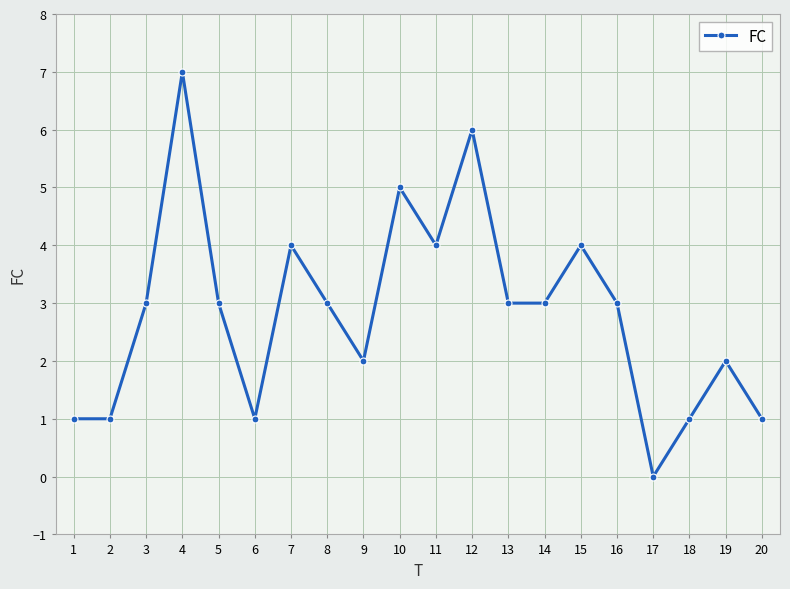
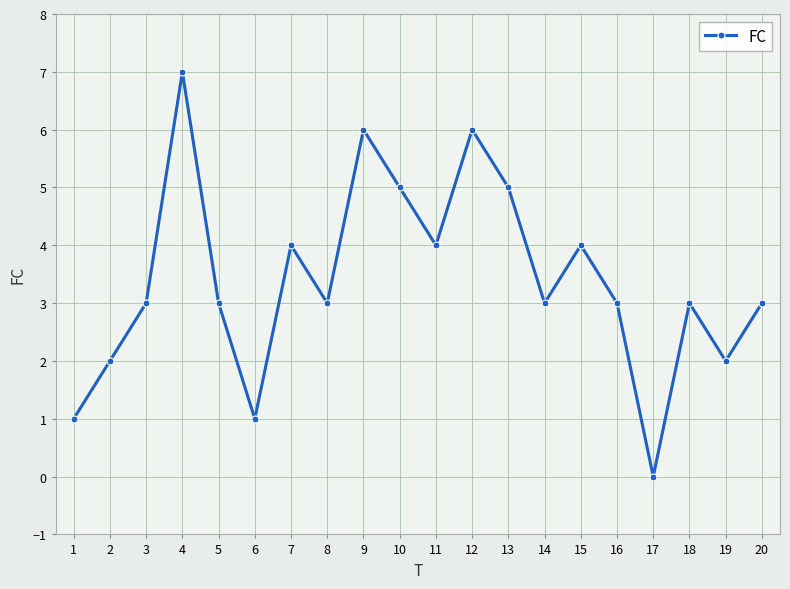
2: 1 -> 2
9: 2 -> 6
13: 3 -> 5
18: 1 -> 3
20: 1 -> 3
